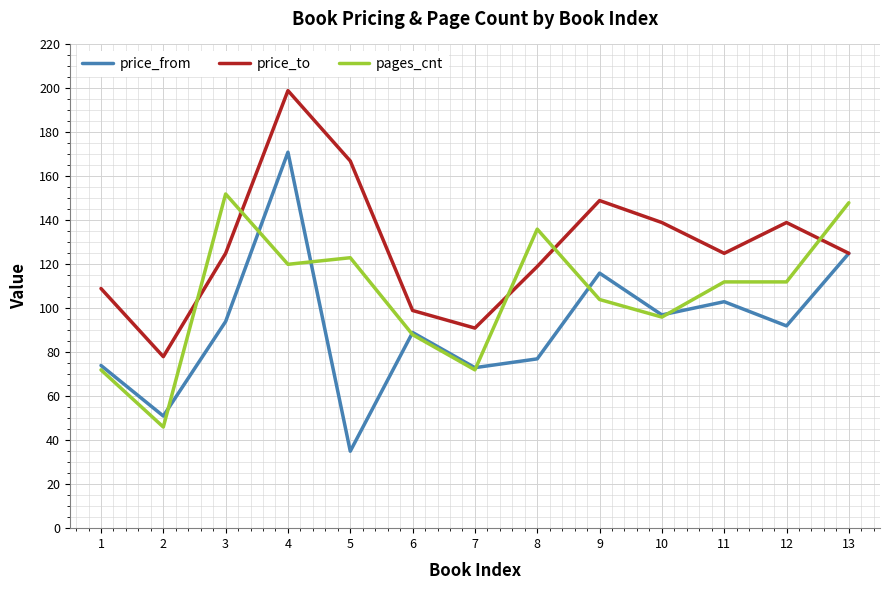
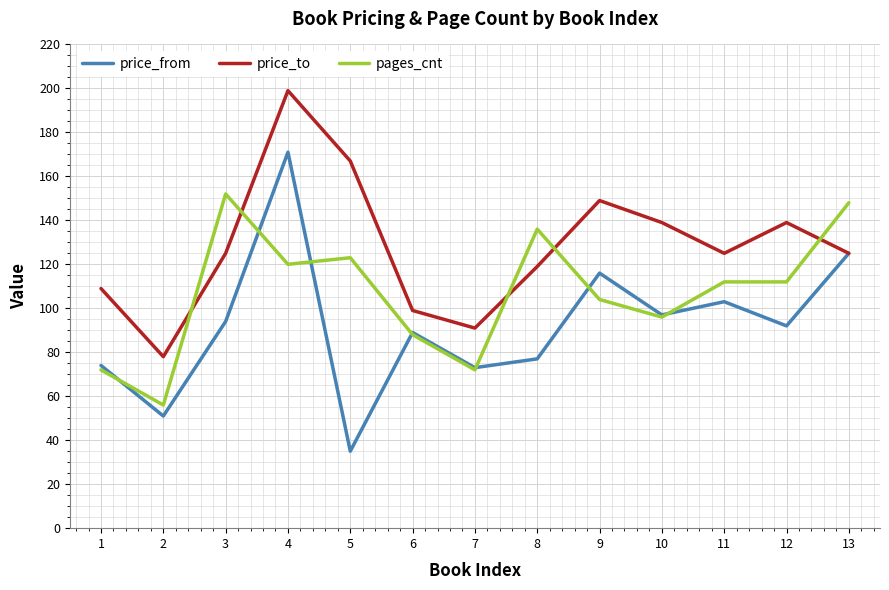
pages_cnt, 2: 46 -> 56
